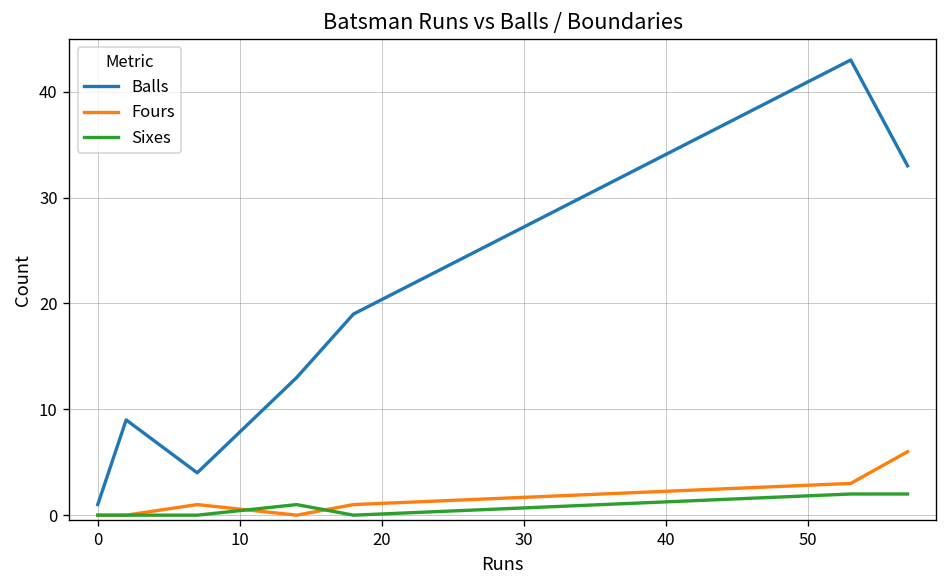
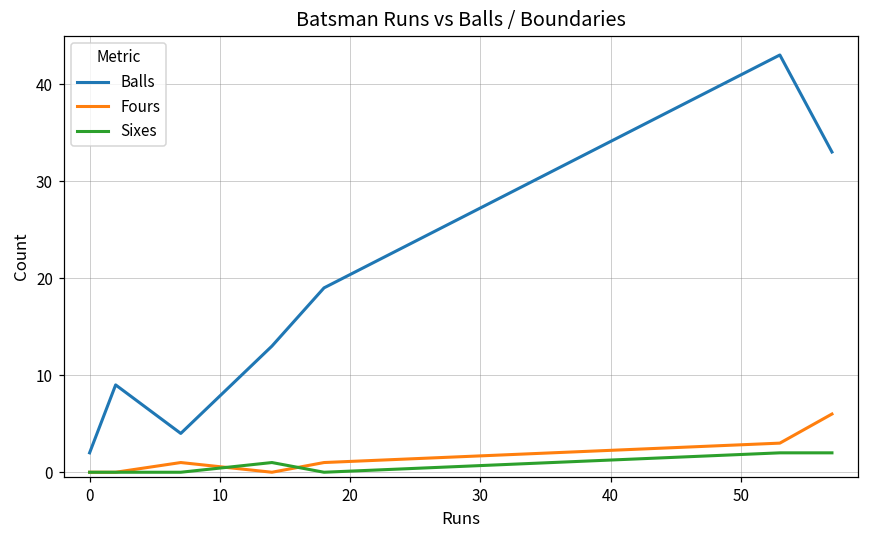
Balls, 0: 1 -> 2
